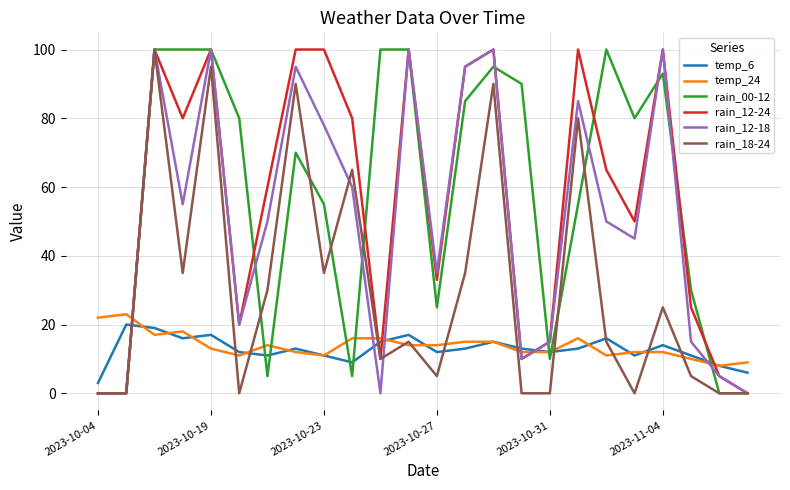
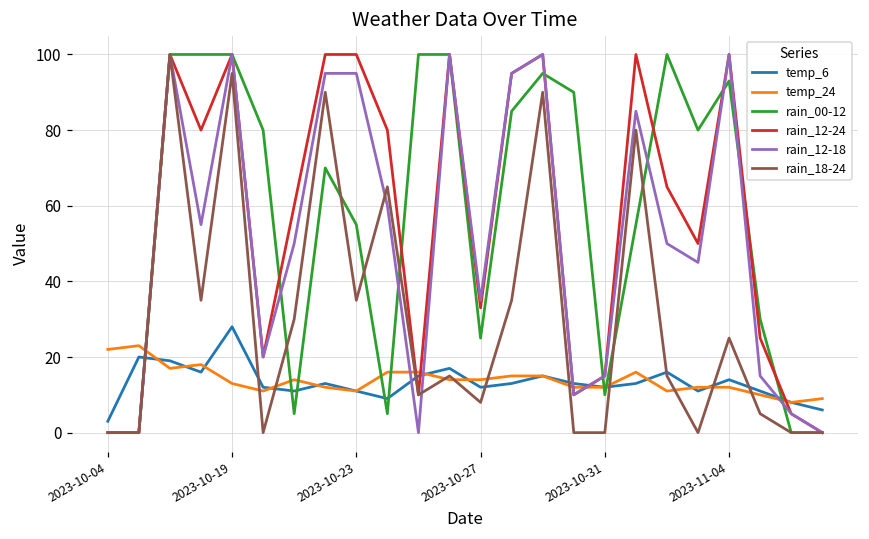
temp_6, 2023-10-19: 17 -> 28
rain_12-18, 2023-10-23: 78 -> 95
rain_18-24, 2023-10-27: 5 -> 8
